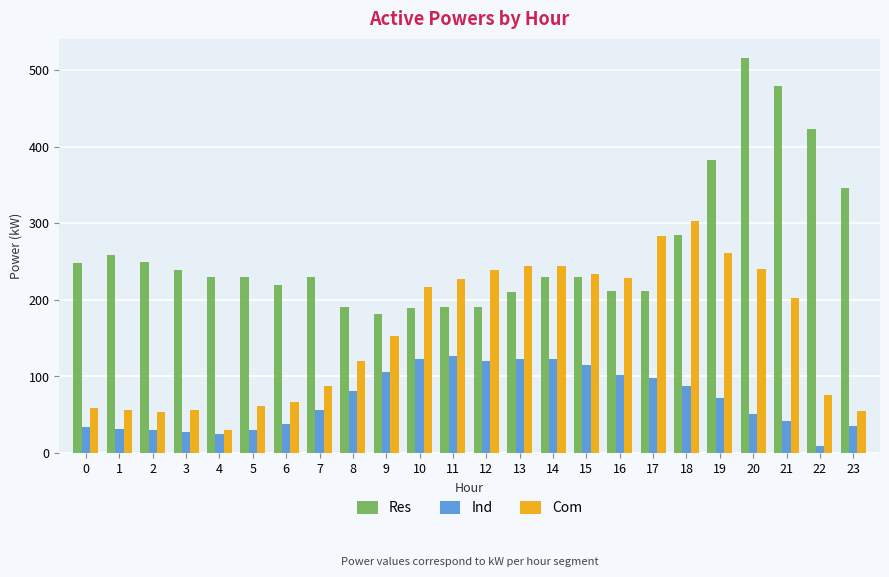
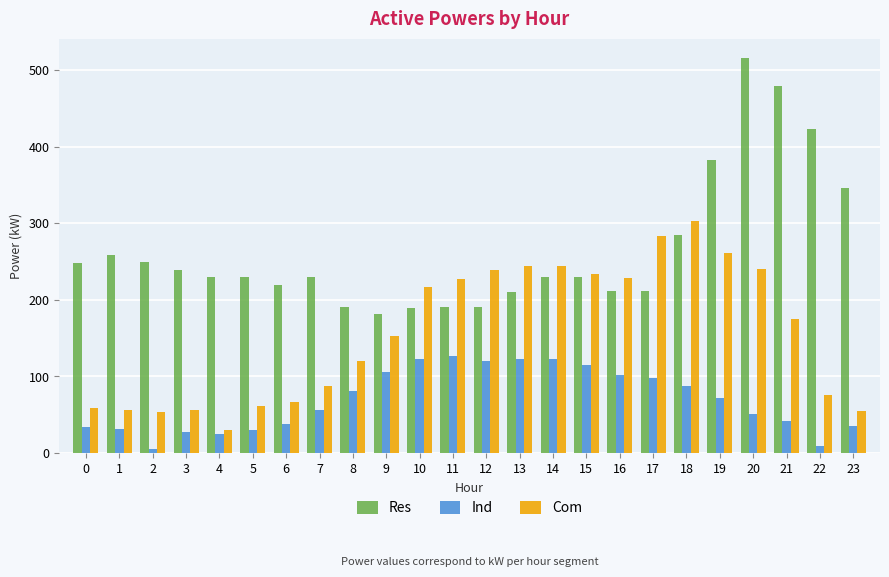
Ind, 2: 30 -> 10
Com, 21: 200 -> 170
